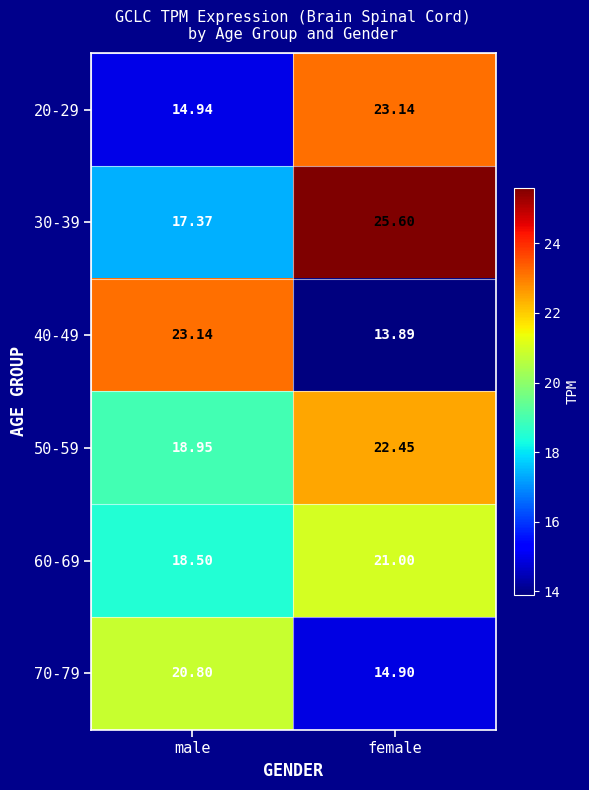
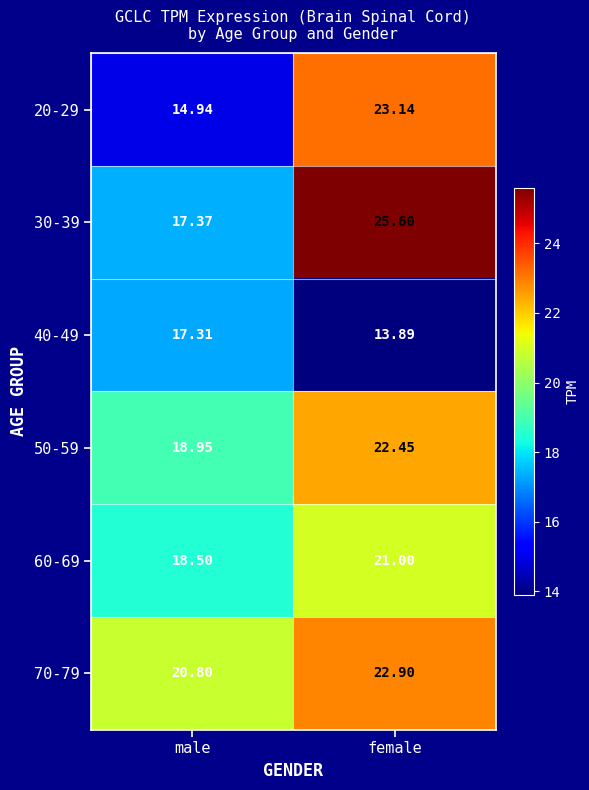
40-49, male: 23.14 -> 17.31
70-79, female: 14.90 -> 22.90
